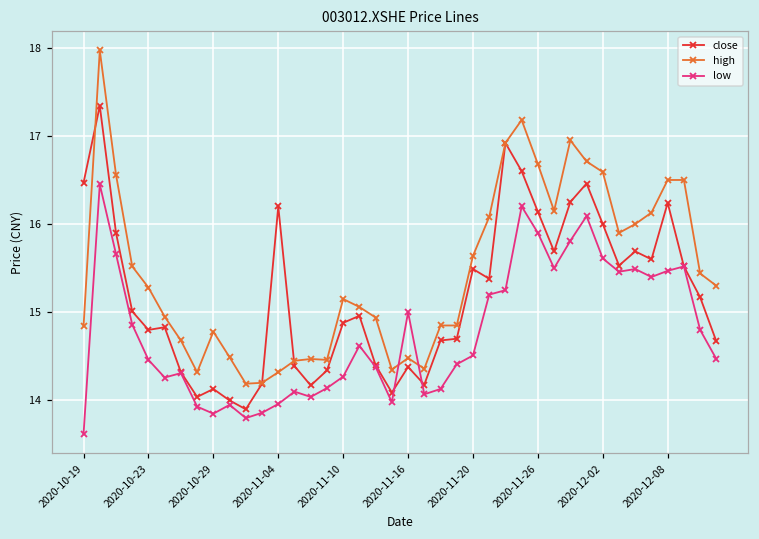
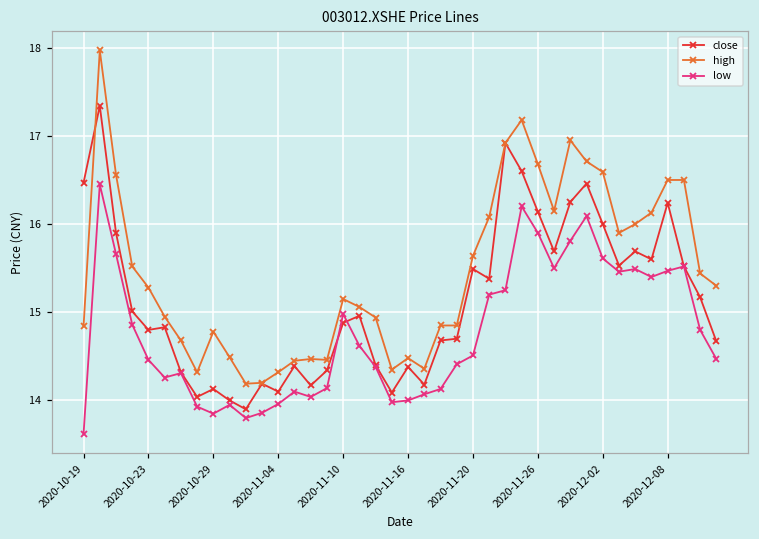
close, 2020-11-04: 16.2 -> 14.1
low, 2020-11-10: 14.3 -> 15.0
low, 2020-11-16: 15 -> 14
